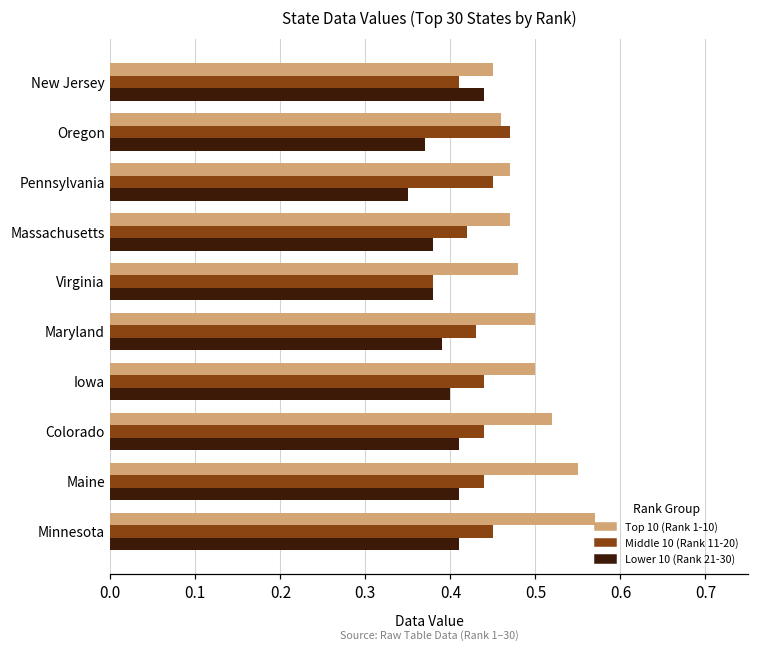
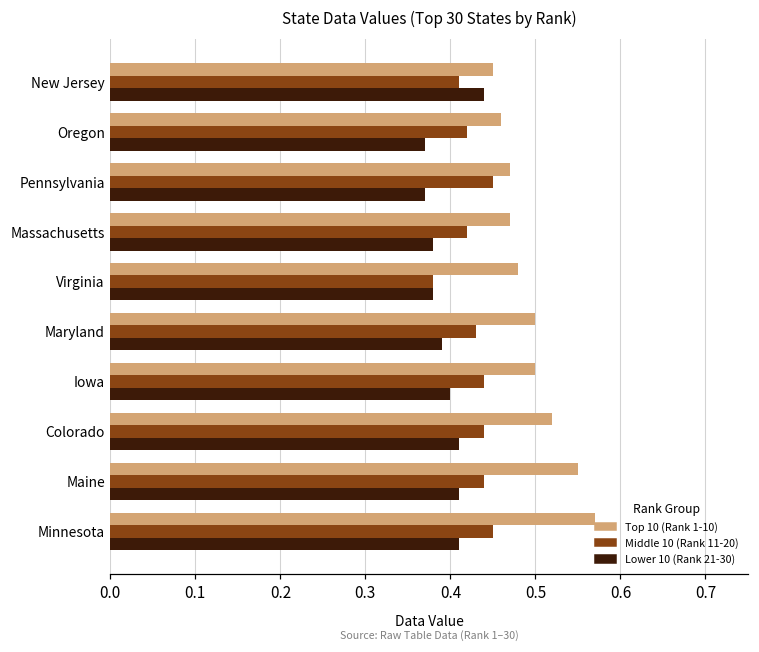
Middle 10 (Rank 11-20), Oregon: 0.47 -> 0.42
Lower 10 (Rank 21-30), Pennsylvania: 0.35 -> 0.37
